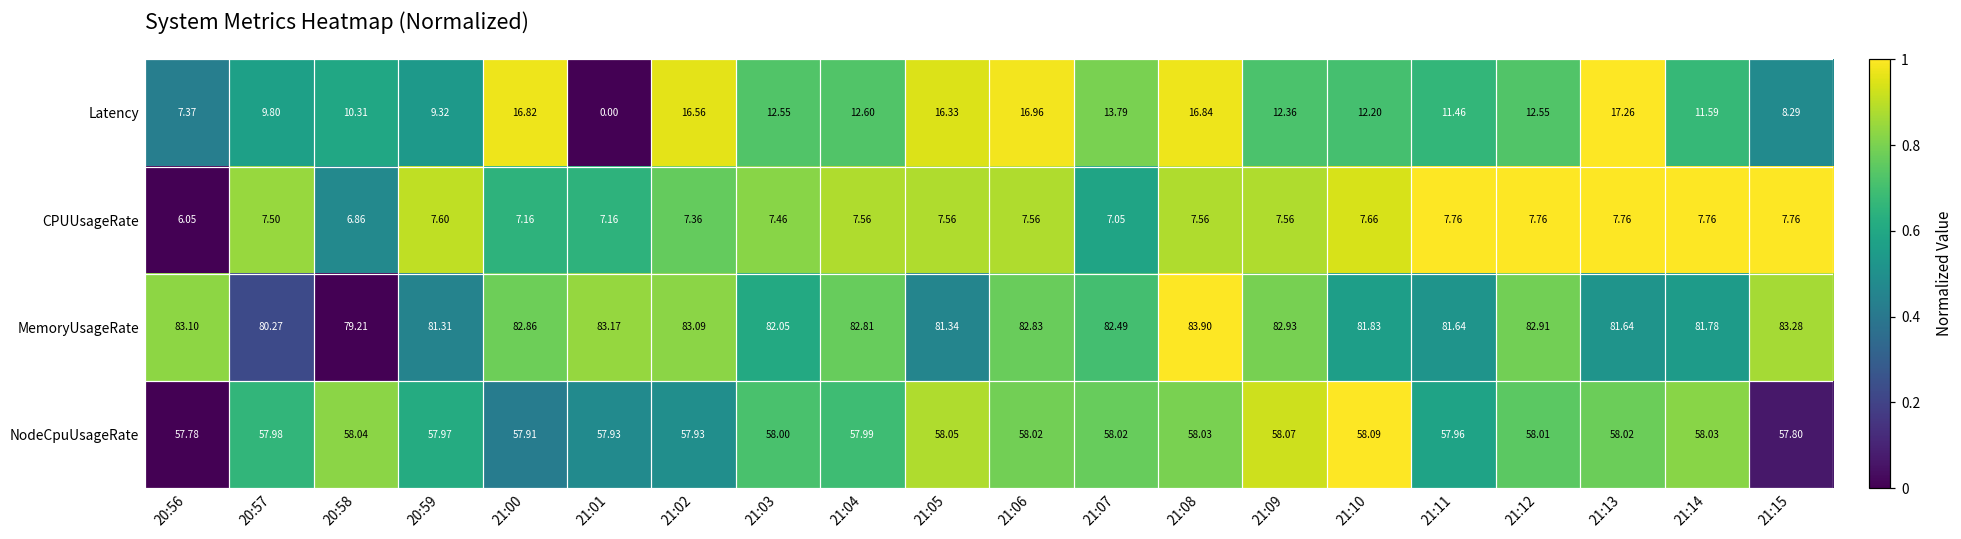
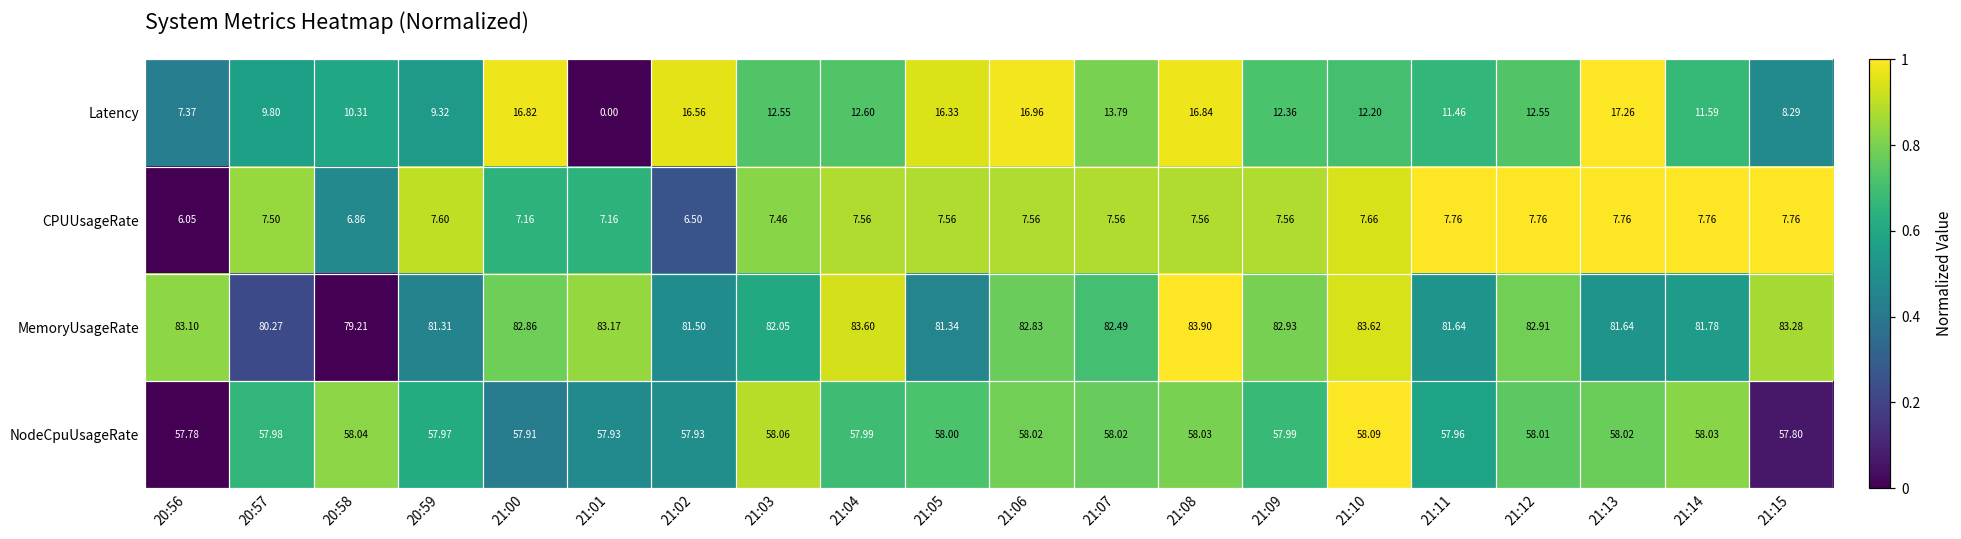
CPUUsageRate, 21:02: 7.36 -> 6.50
CPUUsageRate, 21:07: 7.05 -> 7.56
MemoryUsageRate, 21:02: 83.09 -> 81.50
MemoryUsageRate, 21:04: 82.81 -> 83.60
MemoryUsageRate, 21:10: 81.83 -> 83.62
NodeCpuUsageRate, 21:03: 58.00 -> 58.06
NodeCpuUsageRate, 21:05: 58.05 -> 58.00
NodeCpuUsageRate, 21:09: 58.07 -> 57.99
